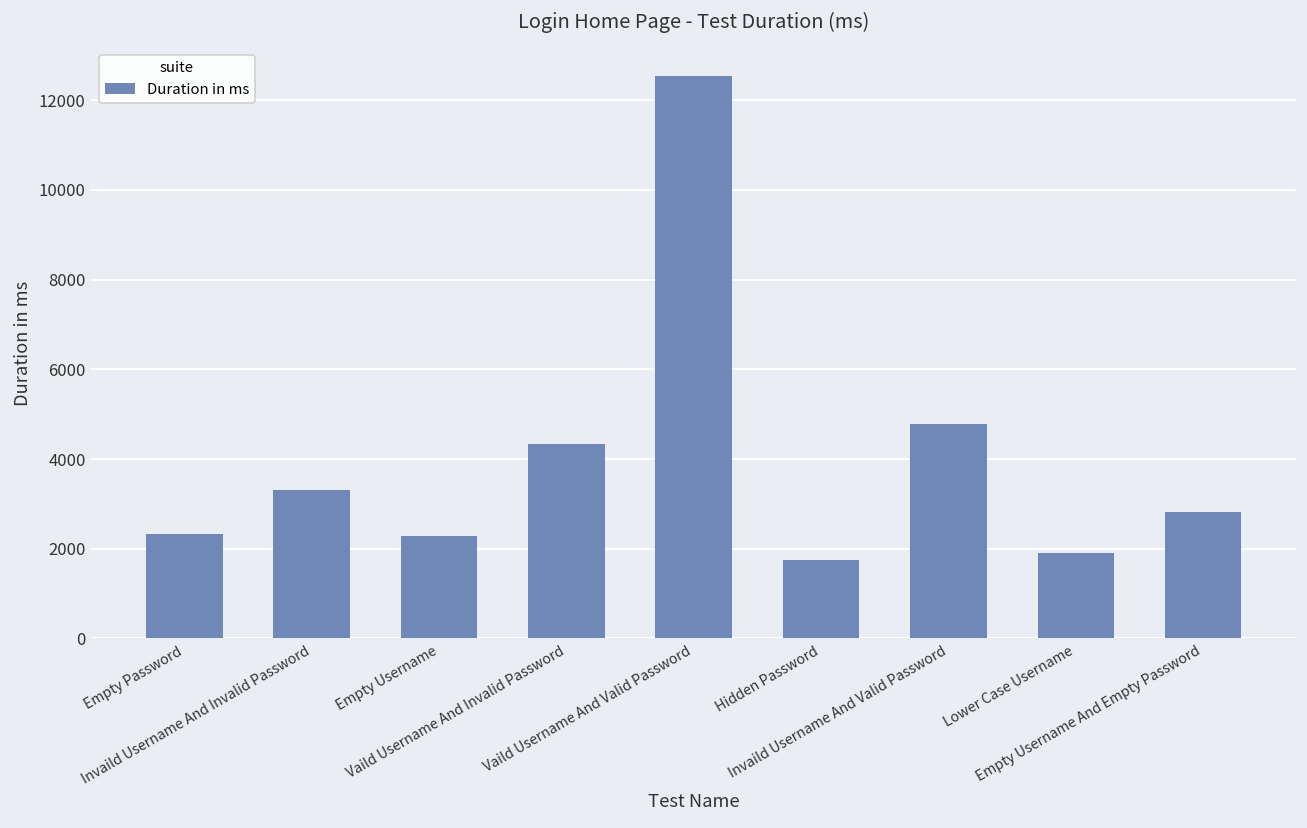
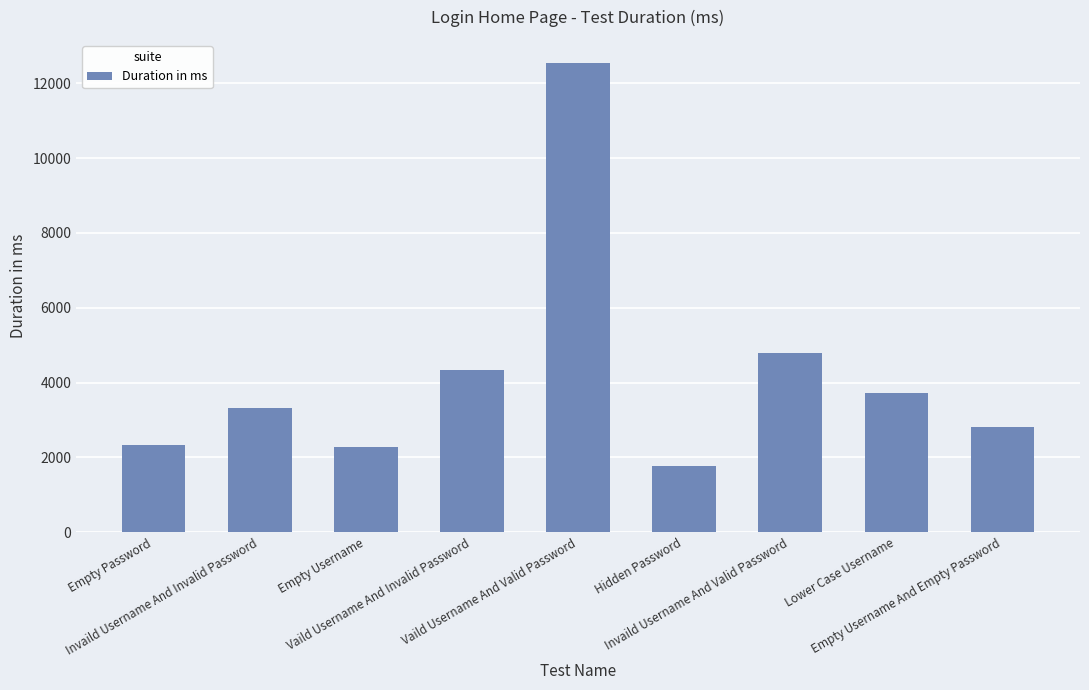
Lower Case Username: 1900 -> 3700
